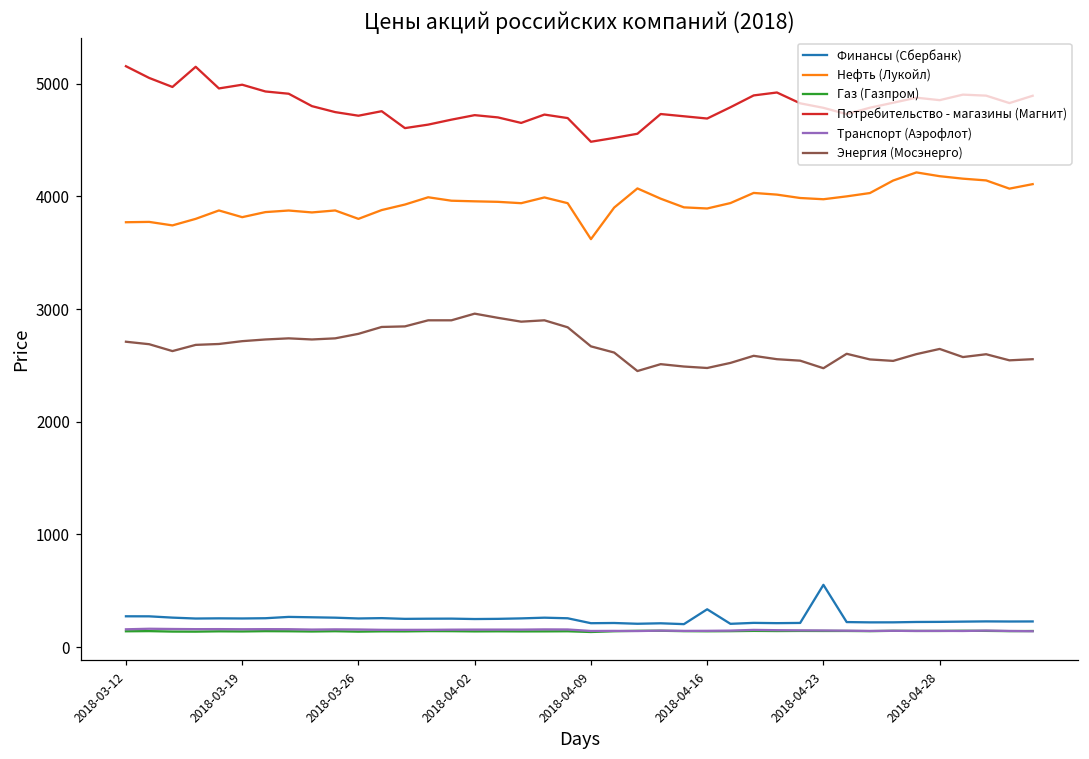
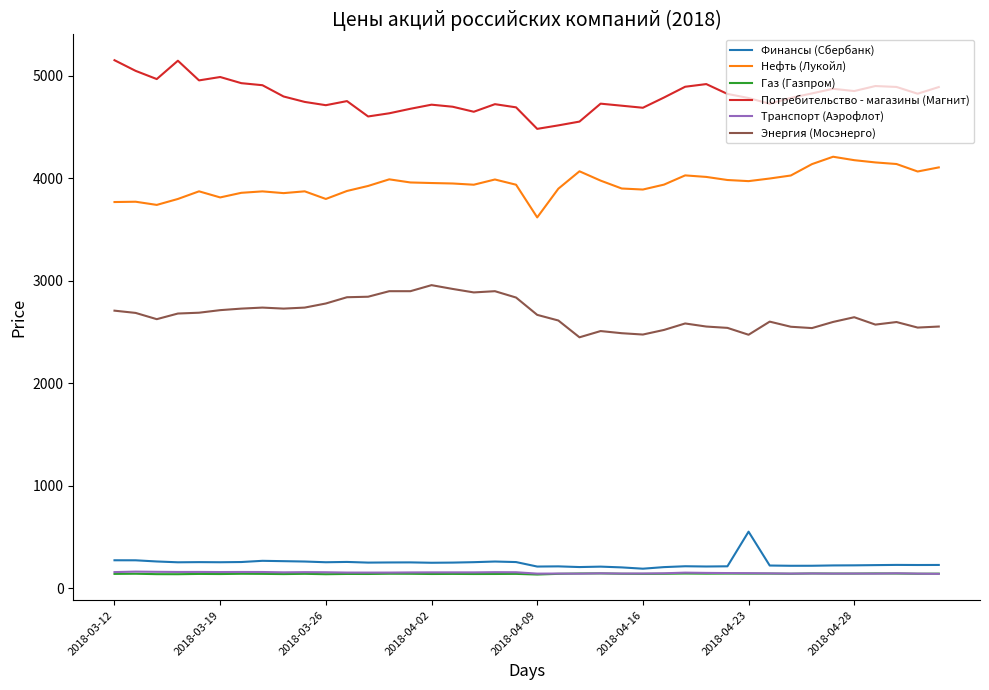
Финансы (Сбербанк), 2018-04-16: 340 -> 190
